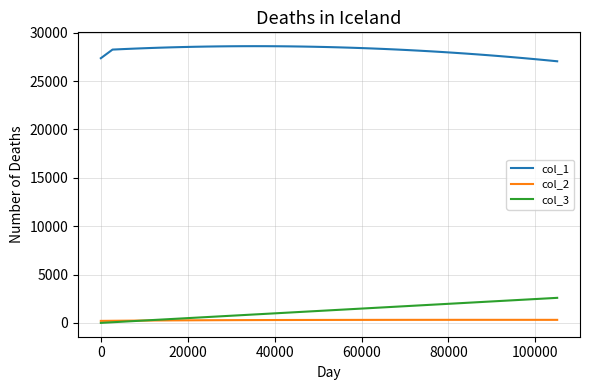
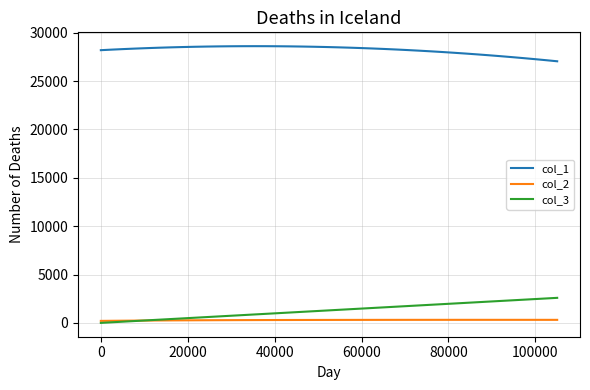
col_1, 0: 27000 -> 28000
